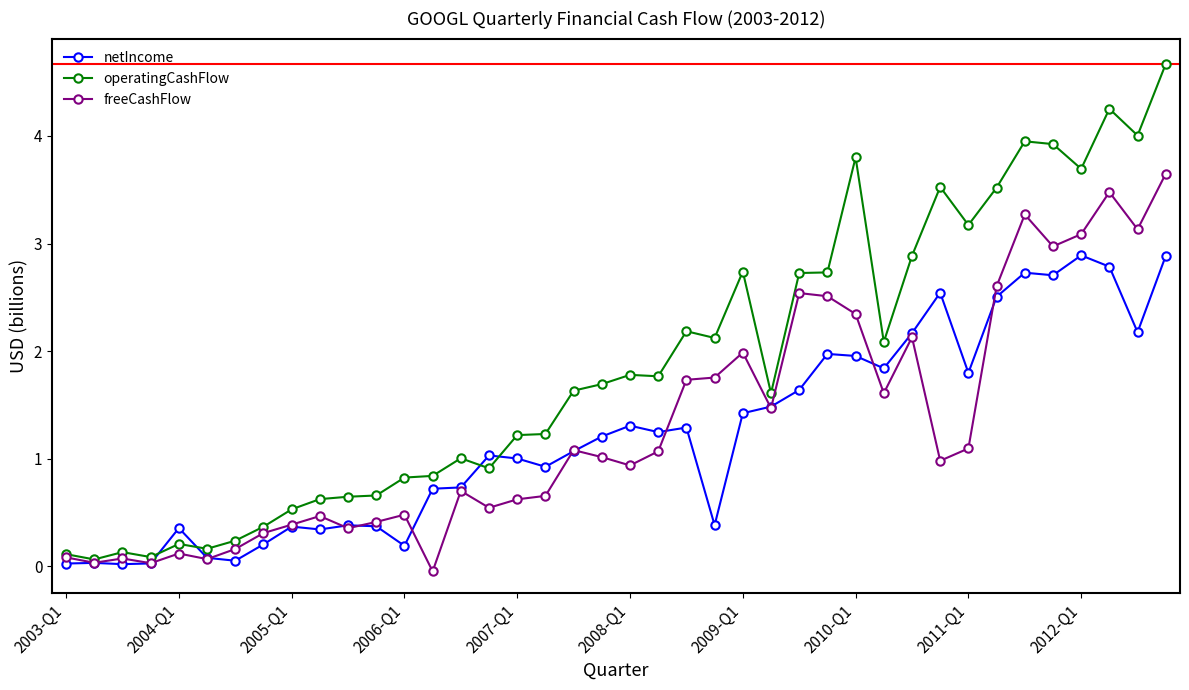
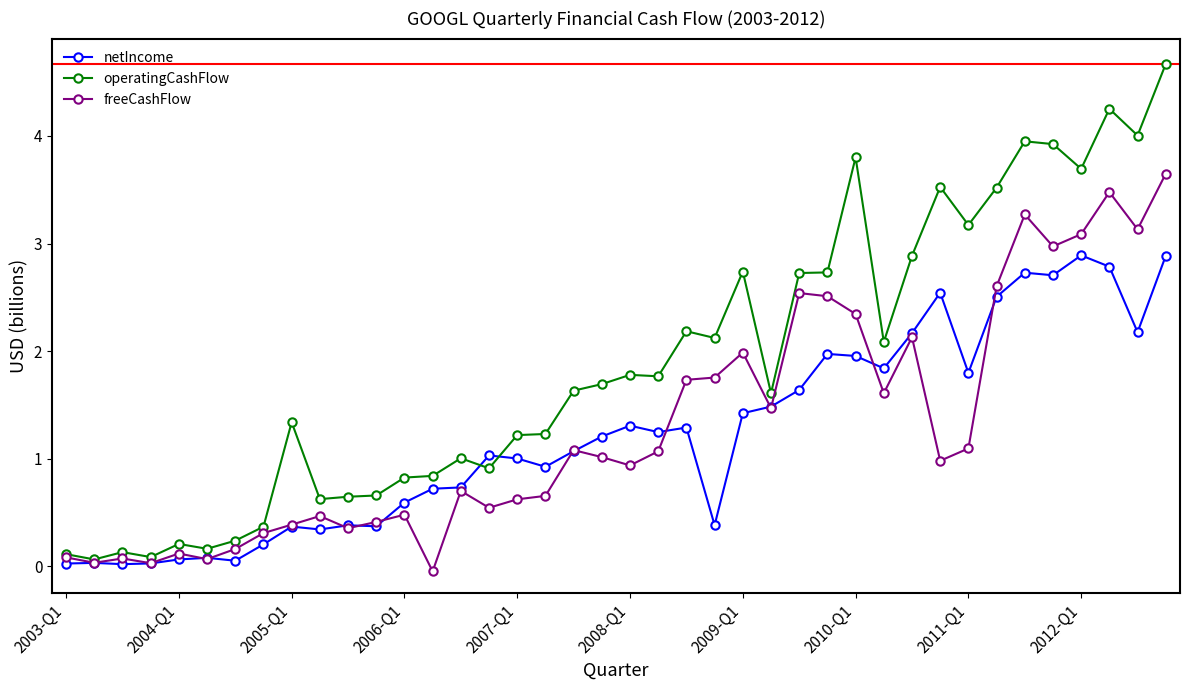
netIncome, 2004-Q1: 0.36 -> 0.06
operatingCashFlow, 2005-Q1: 0.53 -> 1.34
netIncome, 2006-Q1: 0.19 -> 0.59
